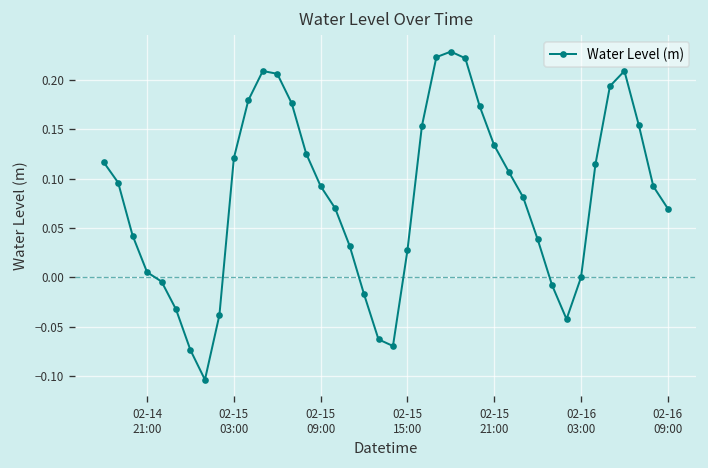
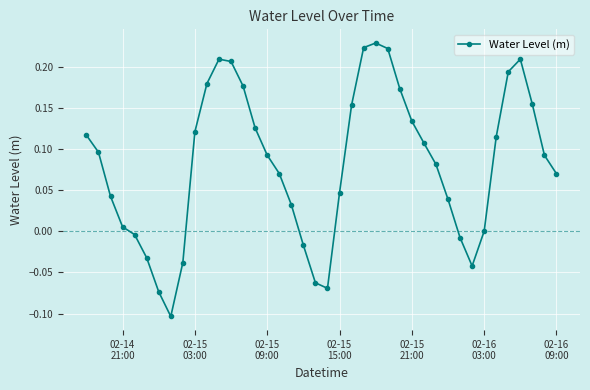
02-15 15:00: 0.03 -> 0.05
